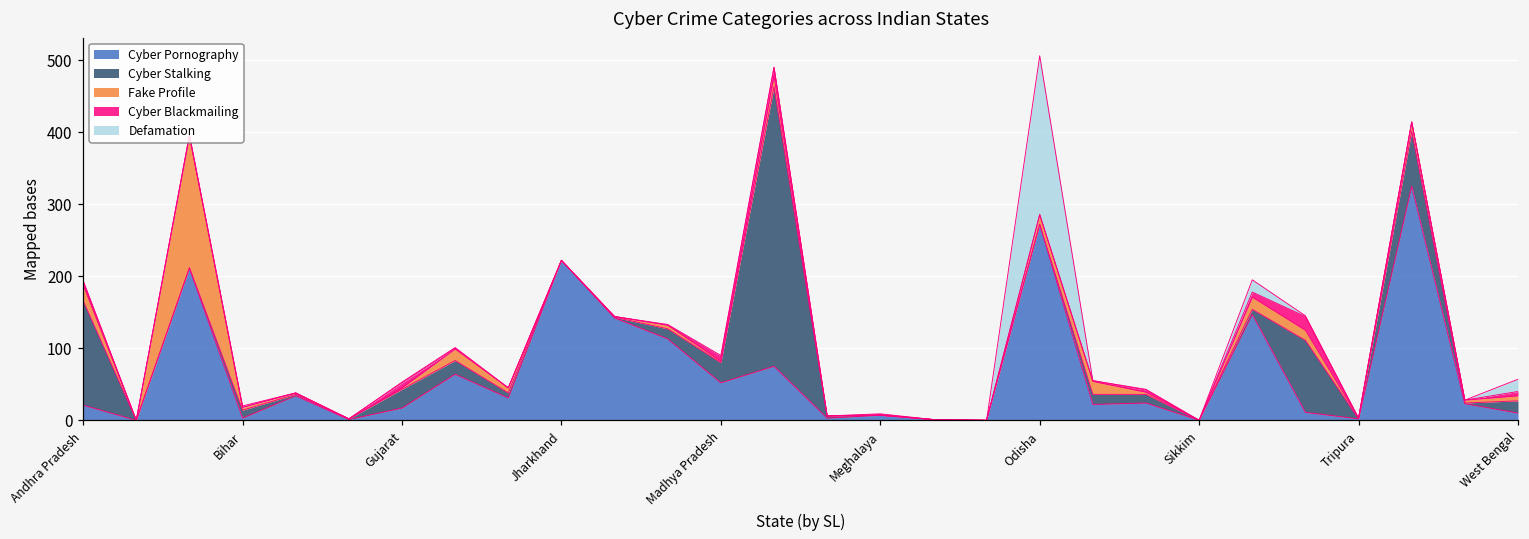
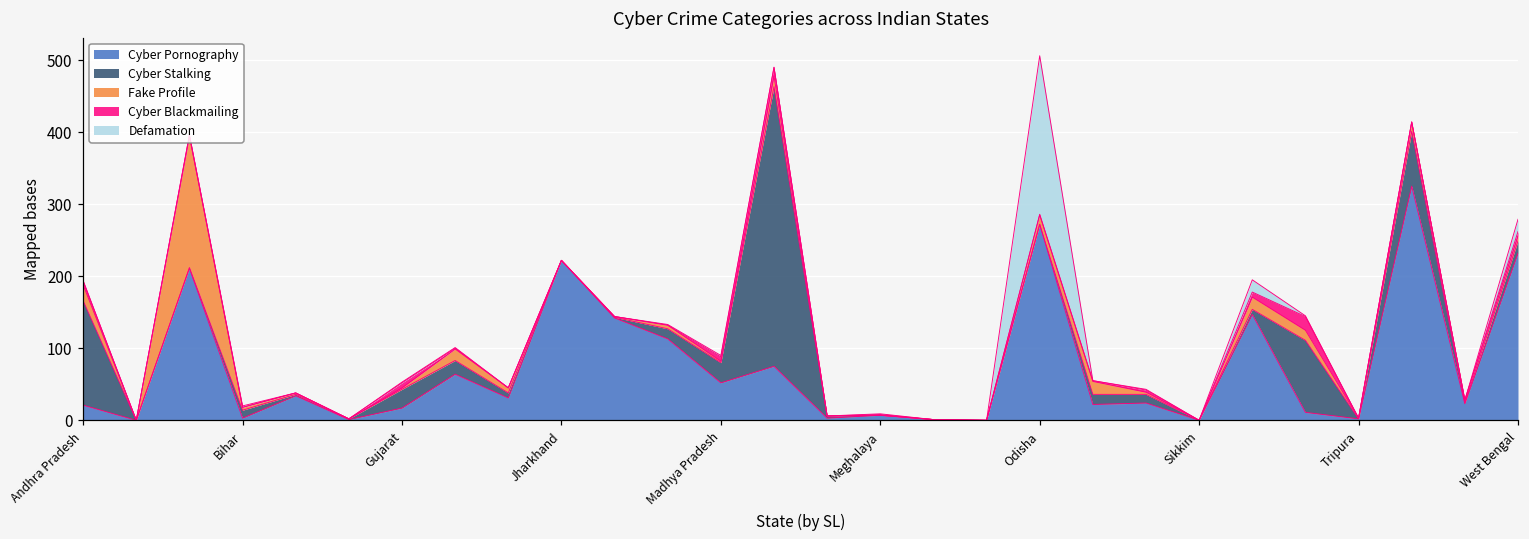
Cyber Pornography, West Bengal: 10 -> 230
